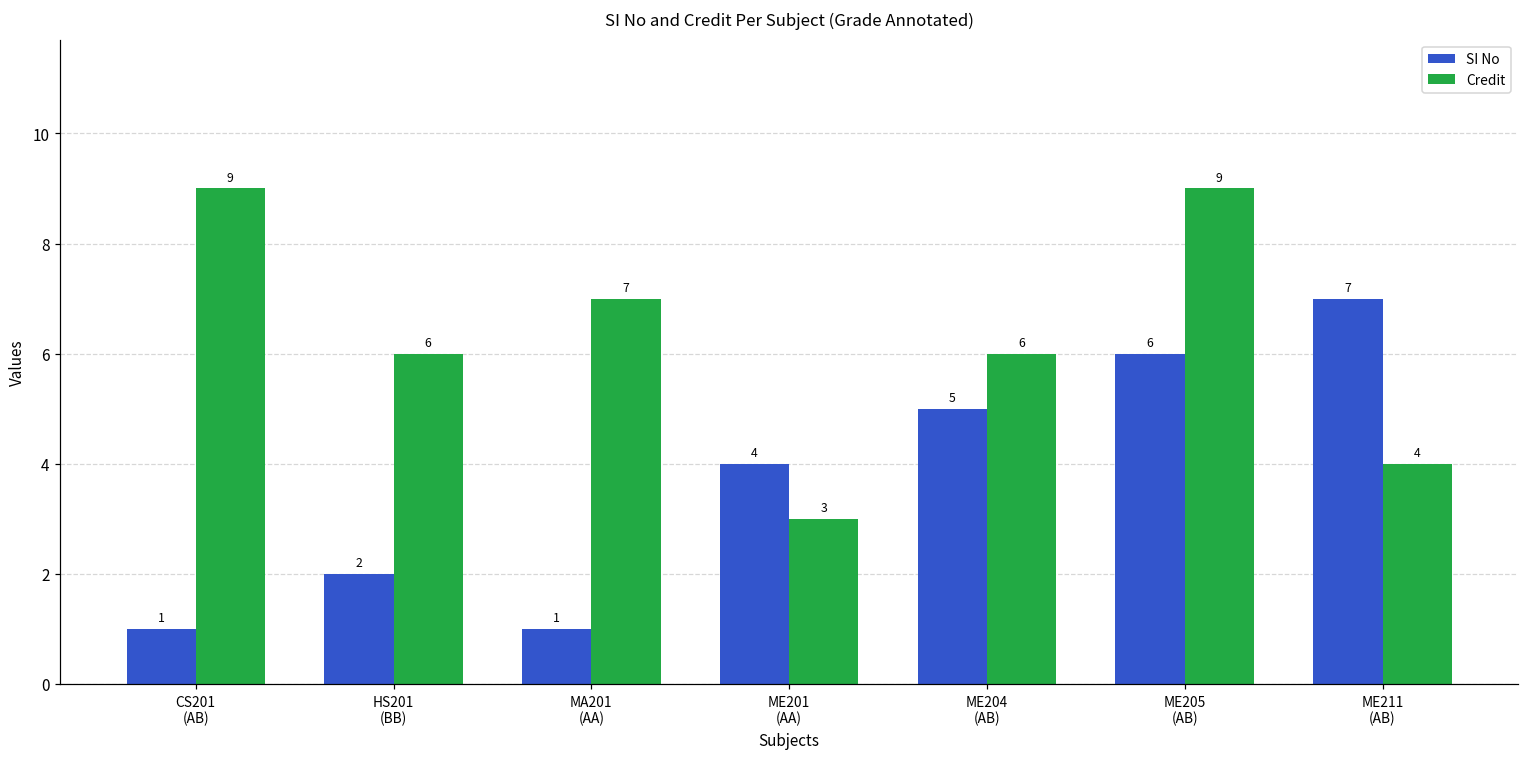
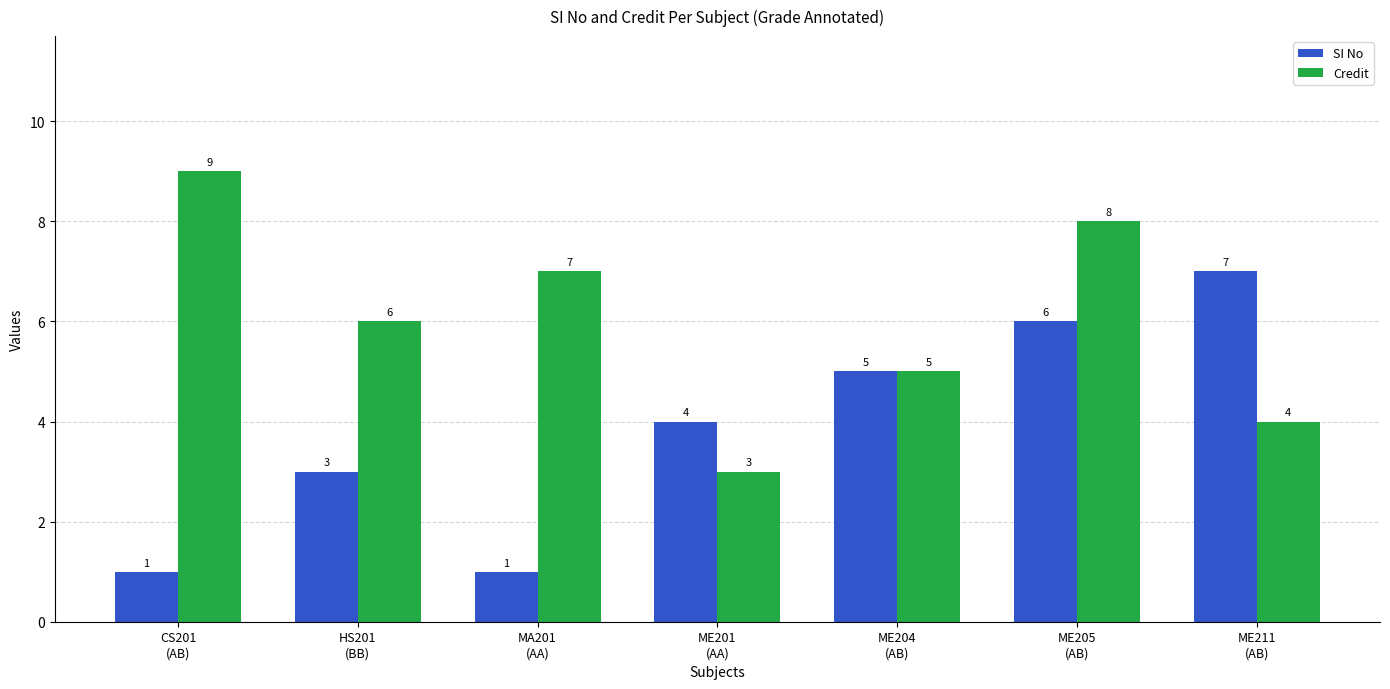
SI No, HS201 (BB): 2 -> 3
Credit, ME204 (AB): 6 -> 5
Credit, ME205 (AB): 9 -> 8
